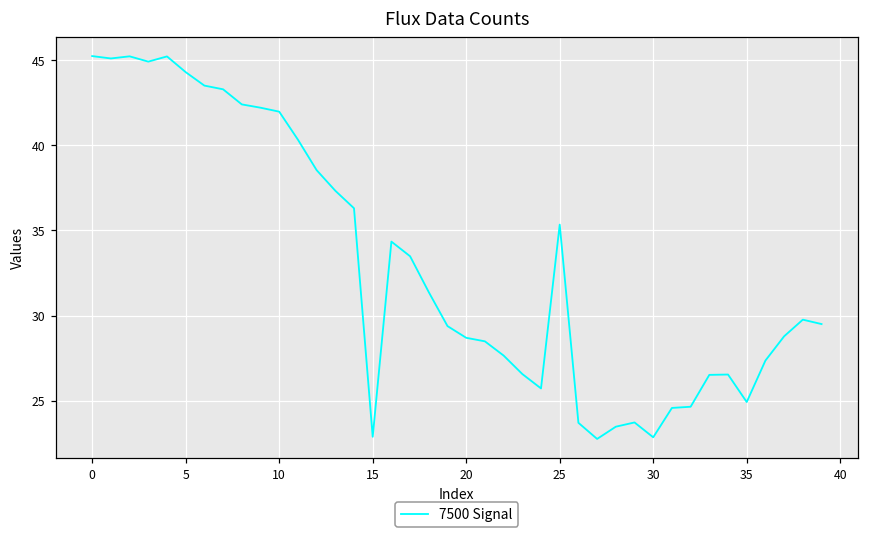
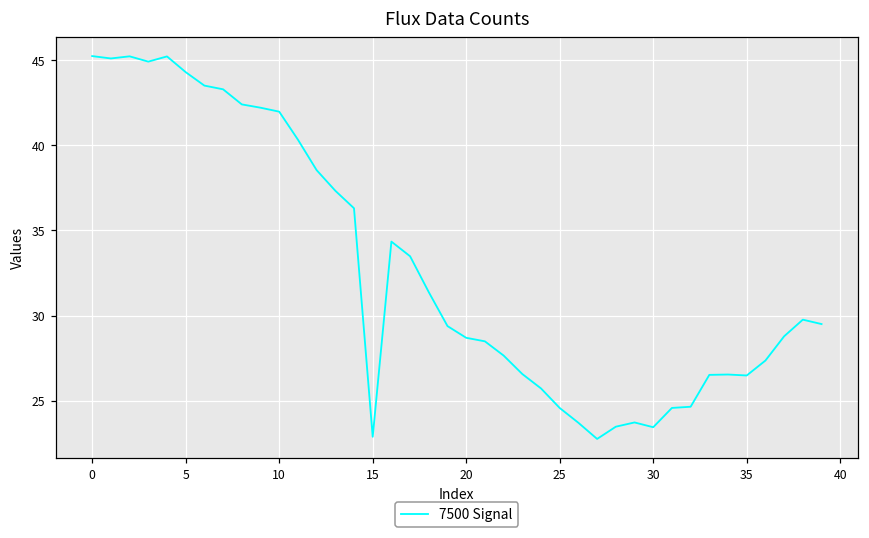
25: 35.3 -> 24.6
30: 22.9 -> 23.4
35: 24.9 -> 26.5
